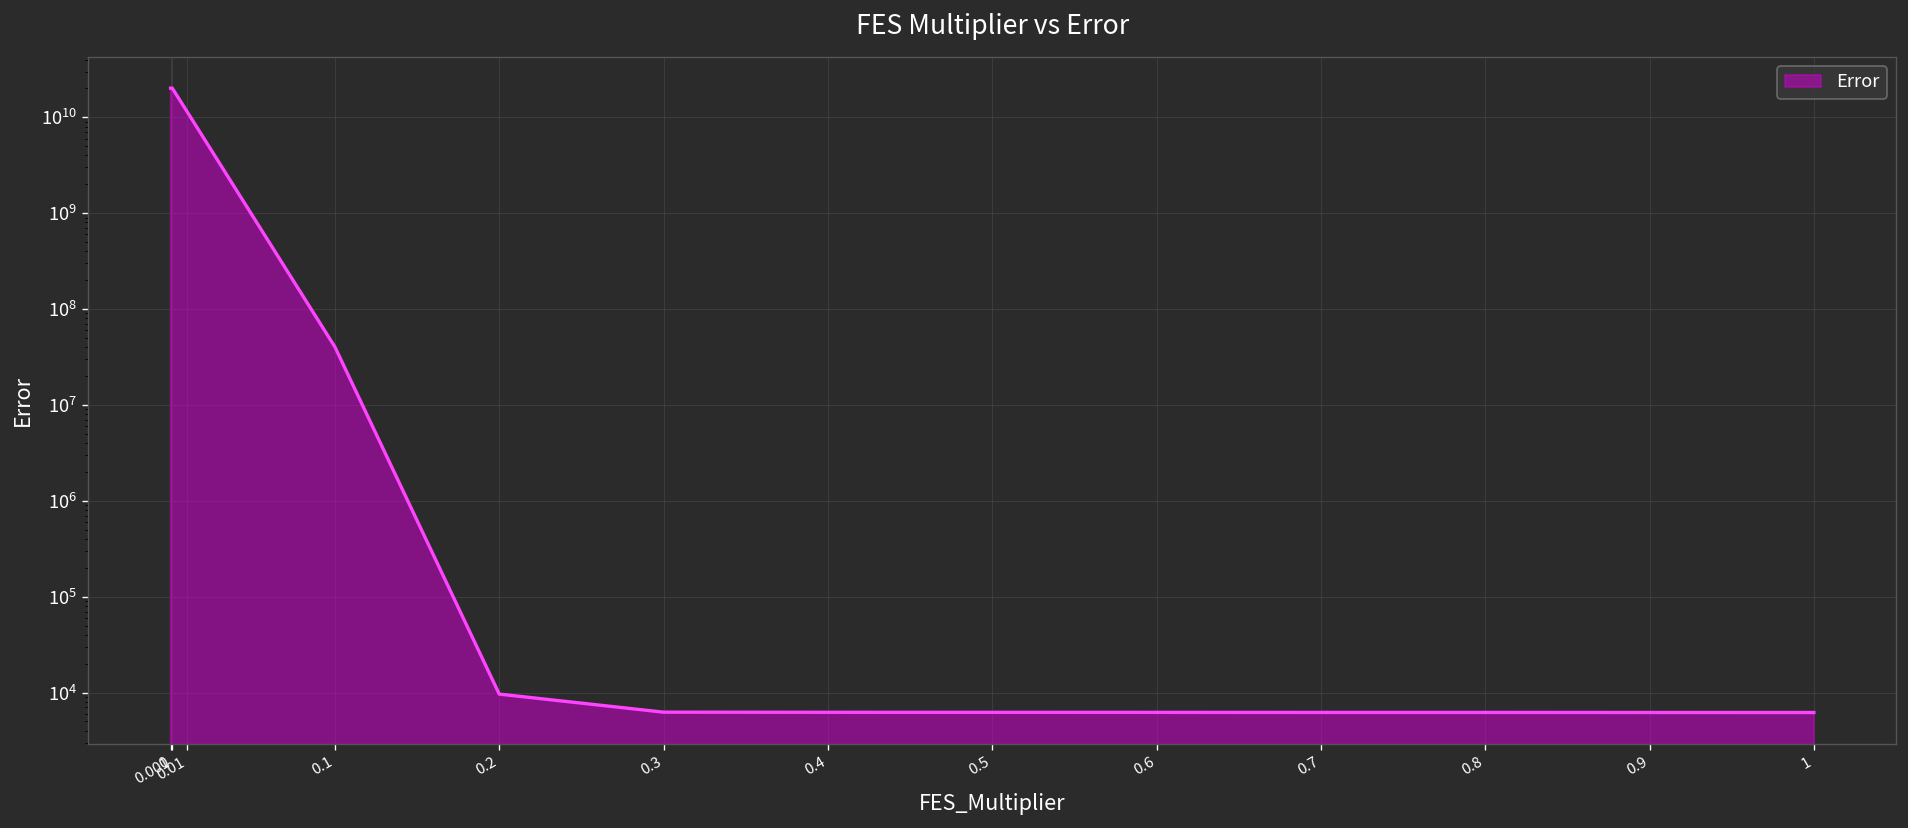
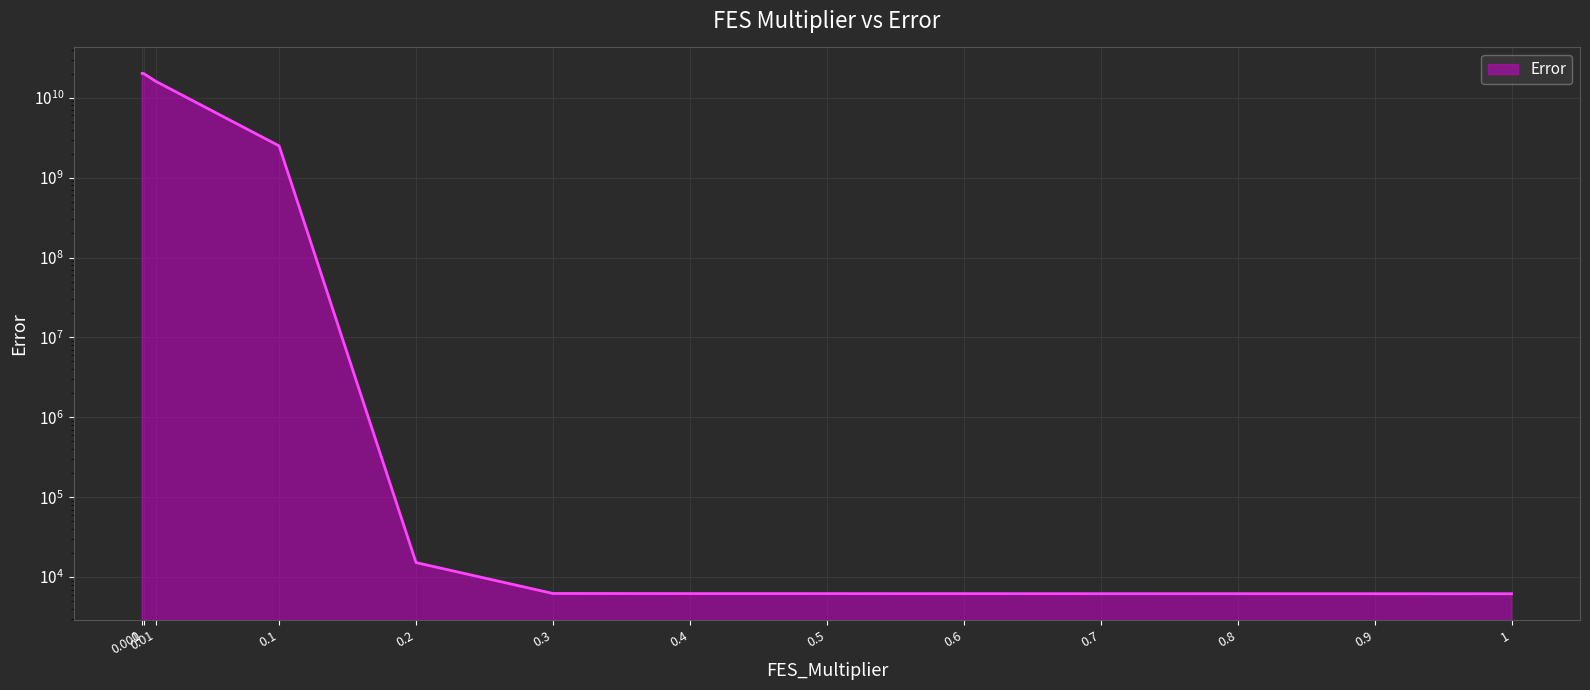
0.01: 11000000000 -> 16000000000
0.1: 40000000 -> 2500000000
0.2: 10000 -> 15000
